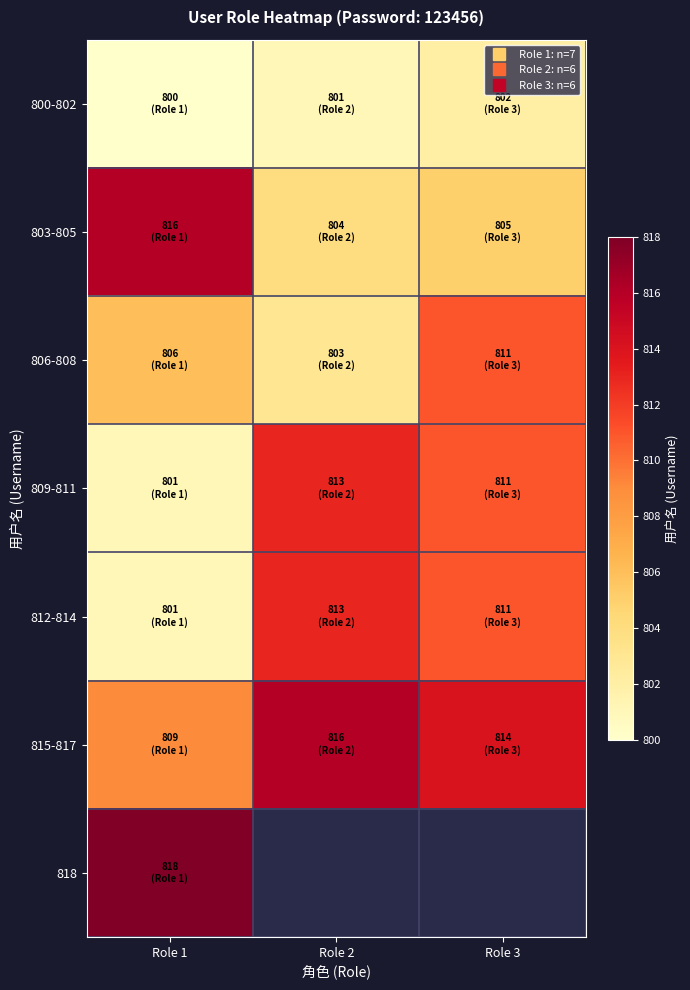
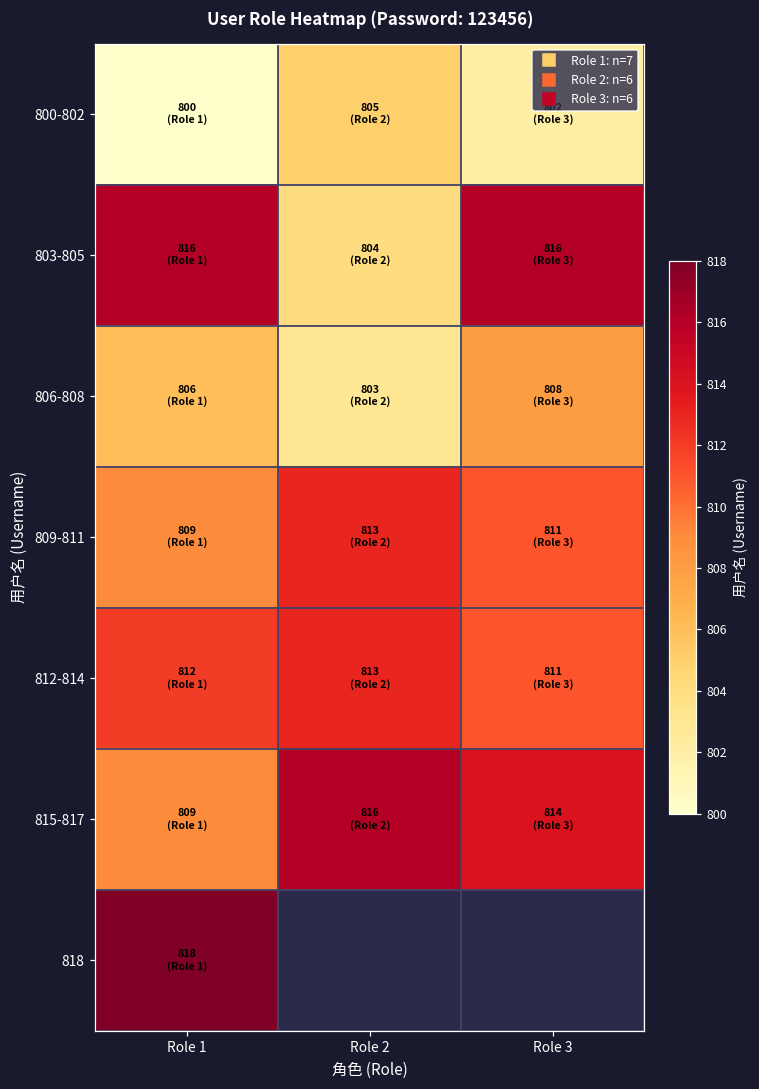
800-802, Role 2: 801 -> 805
803-805, Role 3: 805 -> 816
806-808, Role 3: 811 -> 808
809-811, Role 1: 801 -> 809
812-814, Role 1: 801 -> 812
